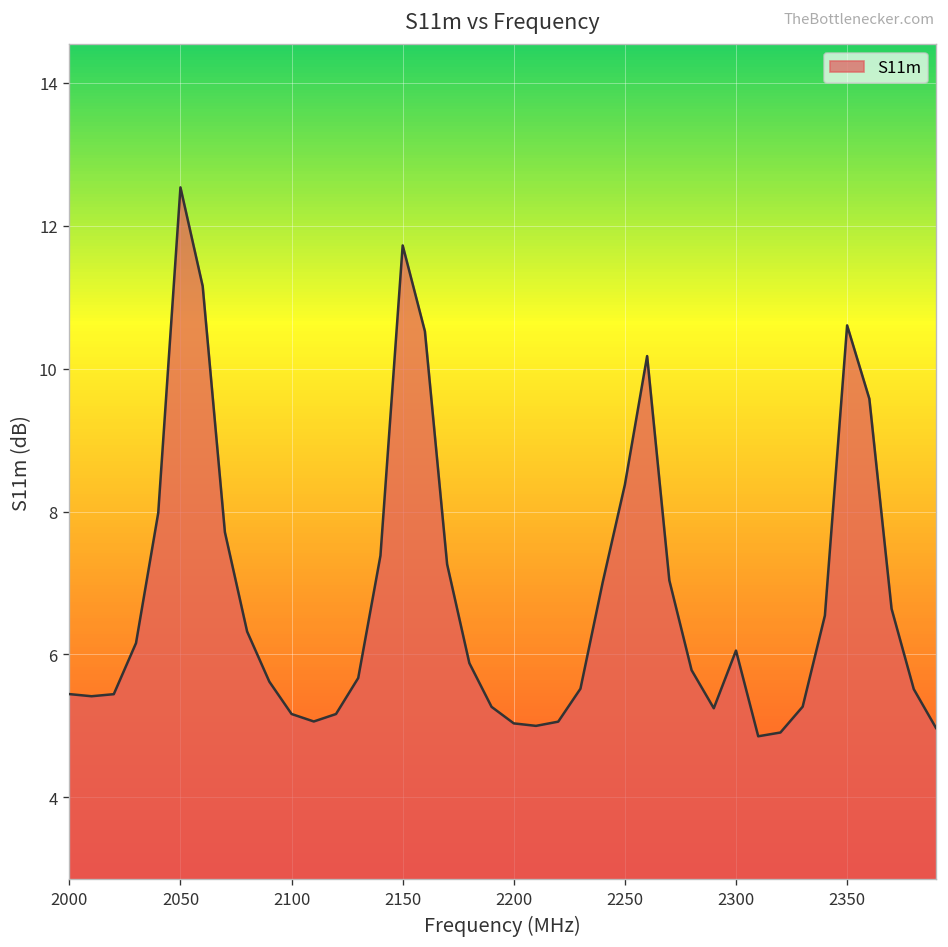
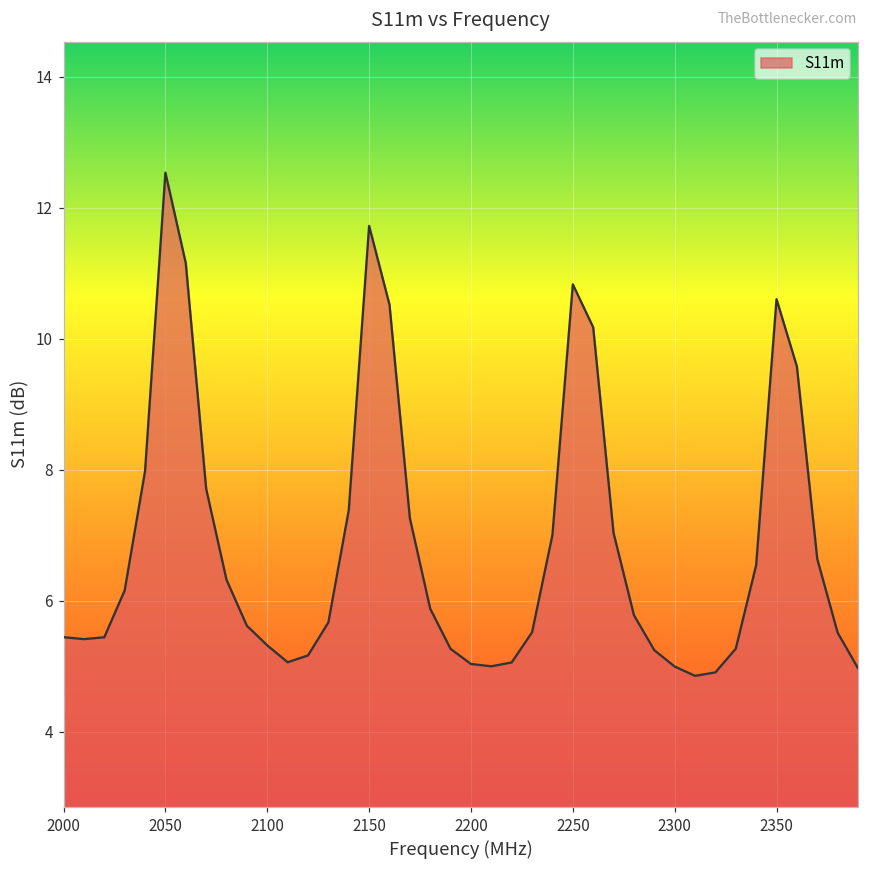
2100: 5.2 -> 5.3
2250: 8.4 -> 10.8
2300: 6.1 -> 5.0
